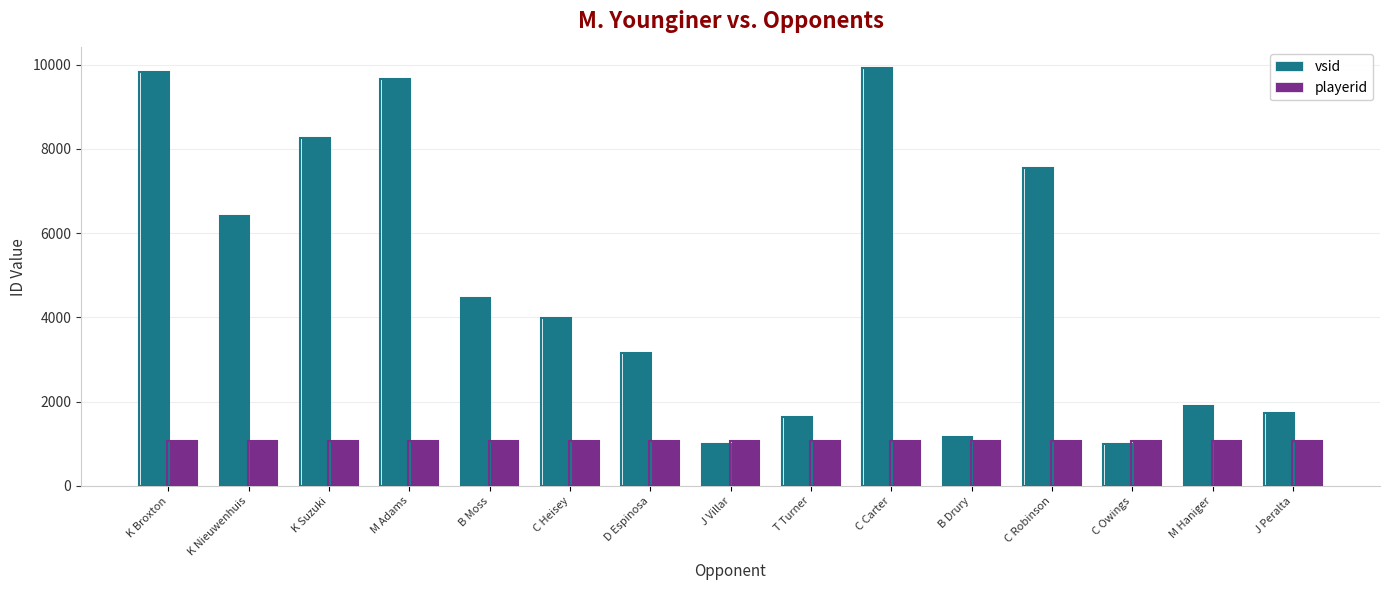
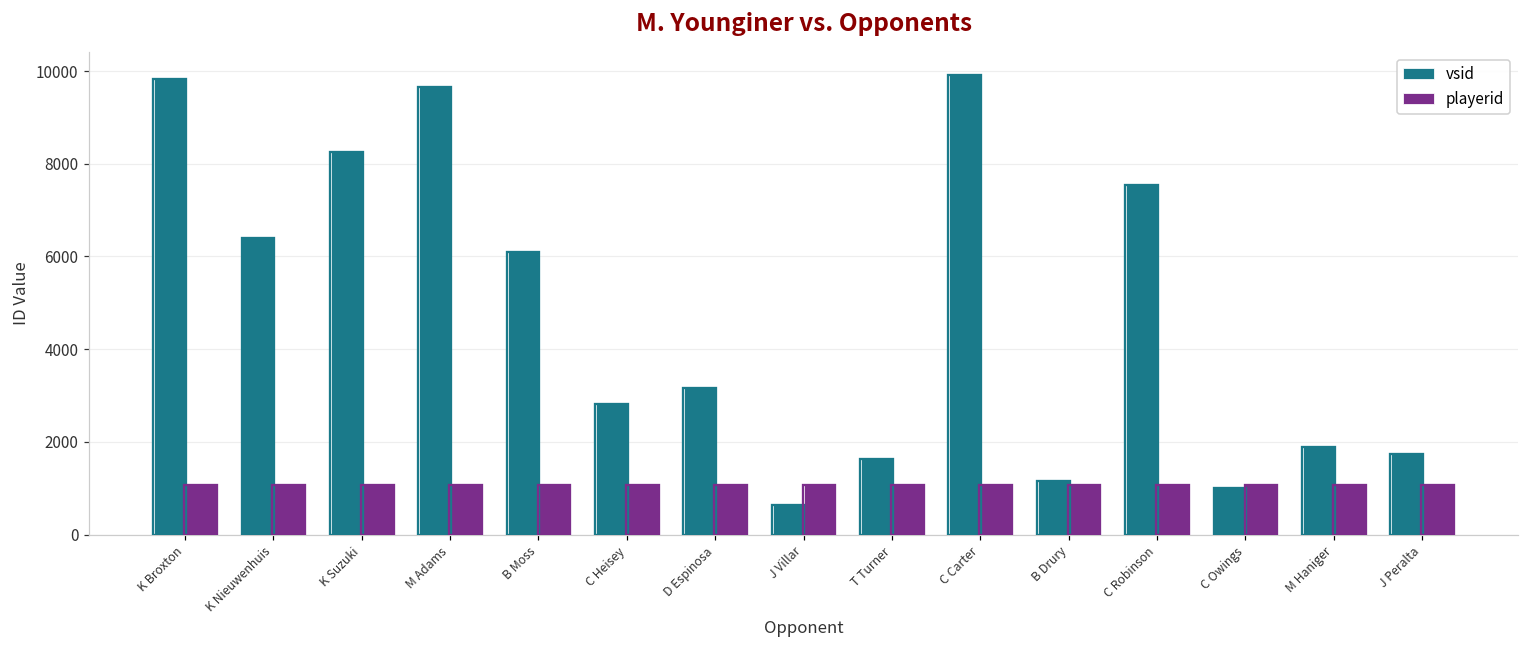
vsid, B Moss: 4500 -> 6100
vsid, C Heisey: 4000 -> 2800
vsid, J Villar: 1000 -> 600
